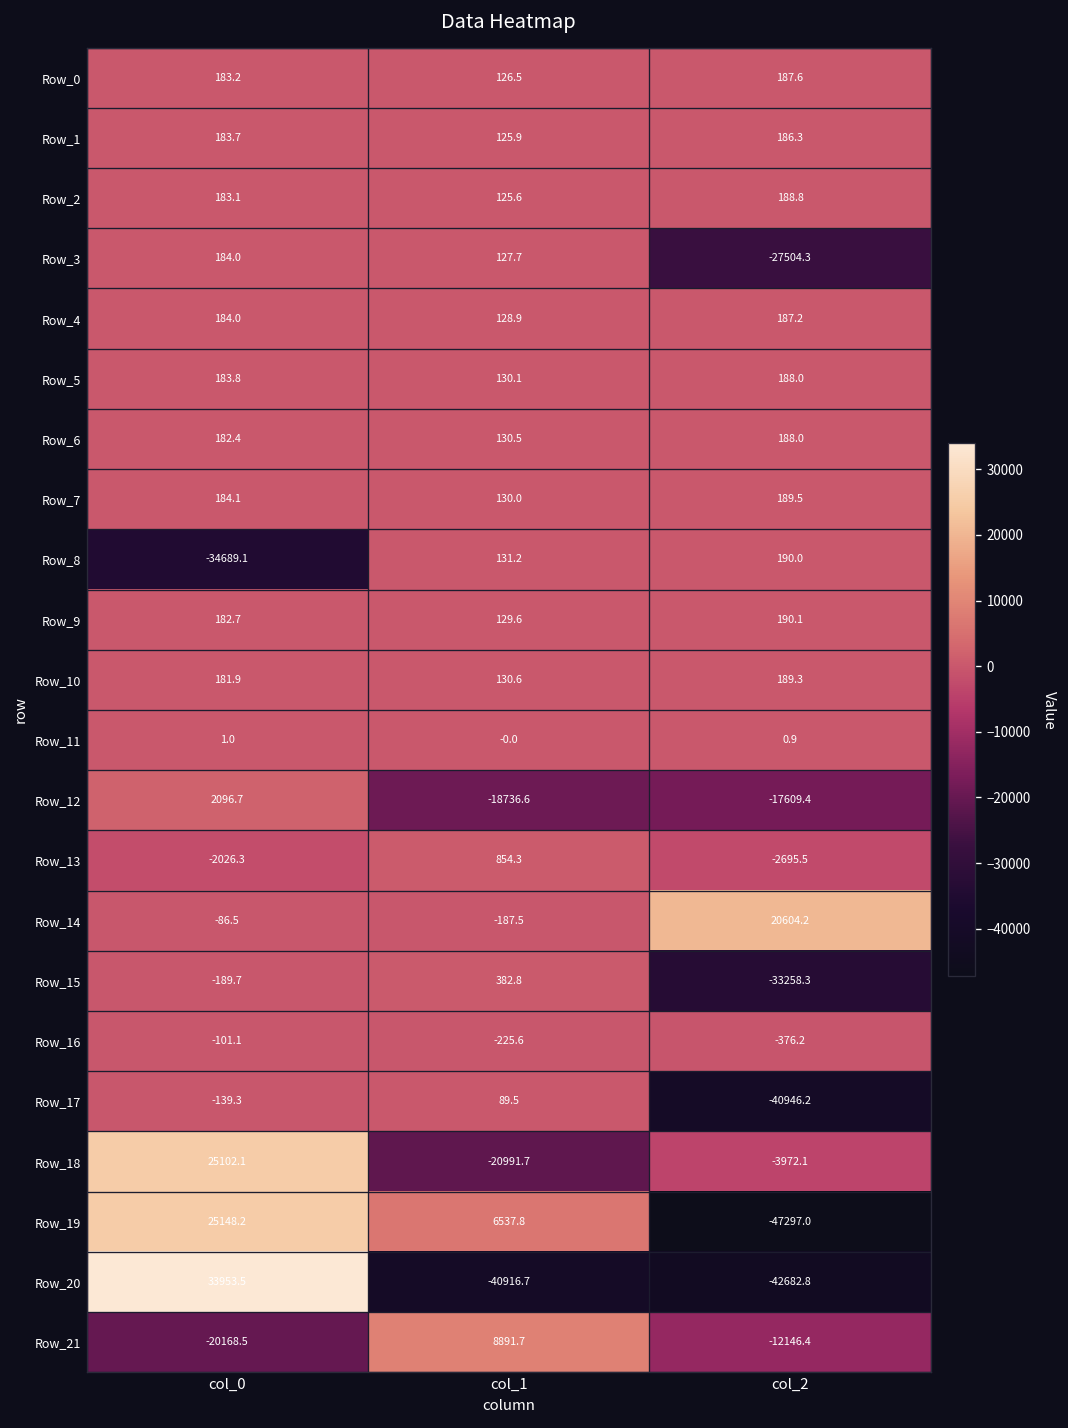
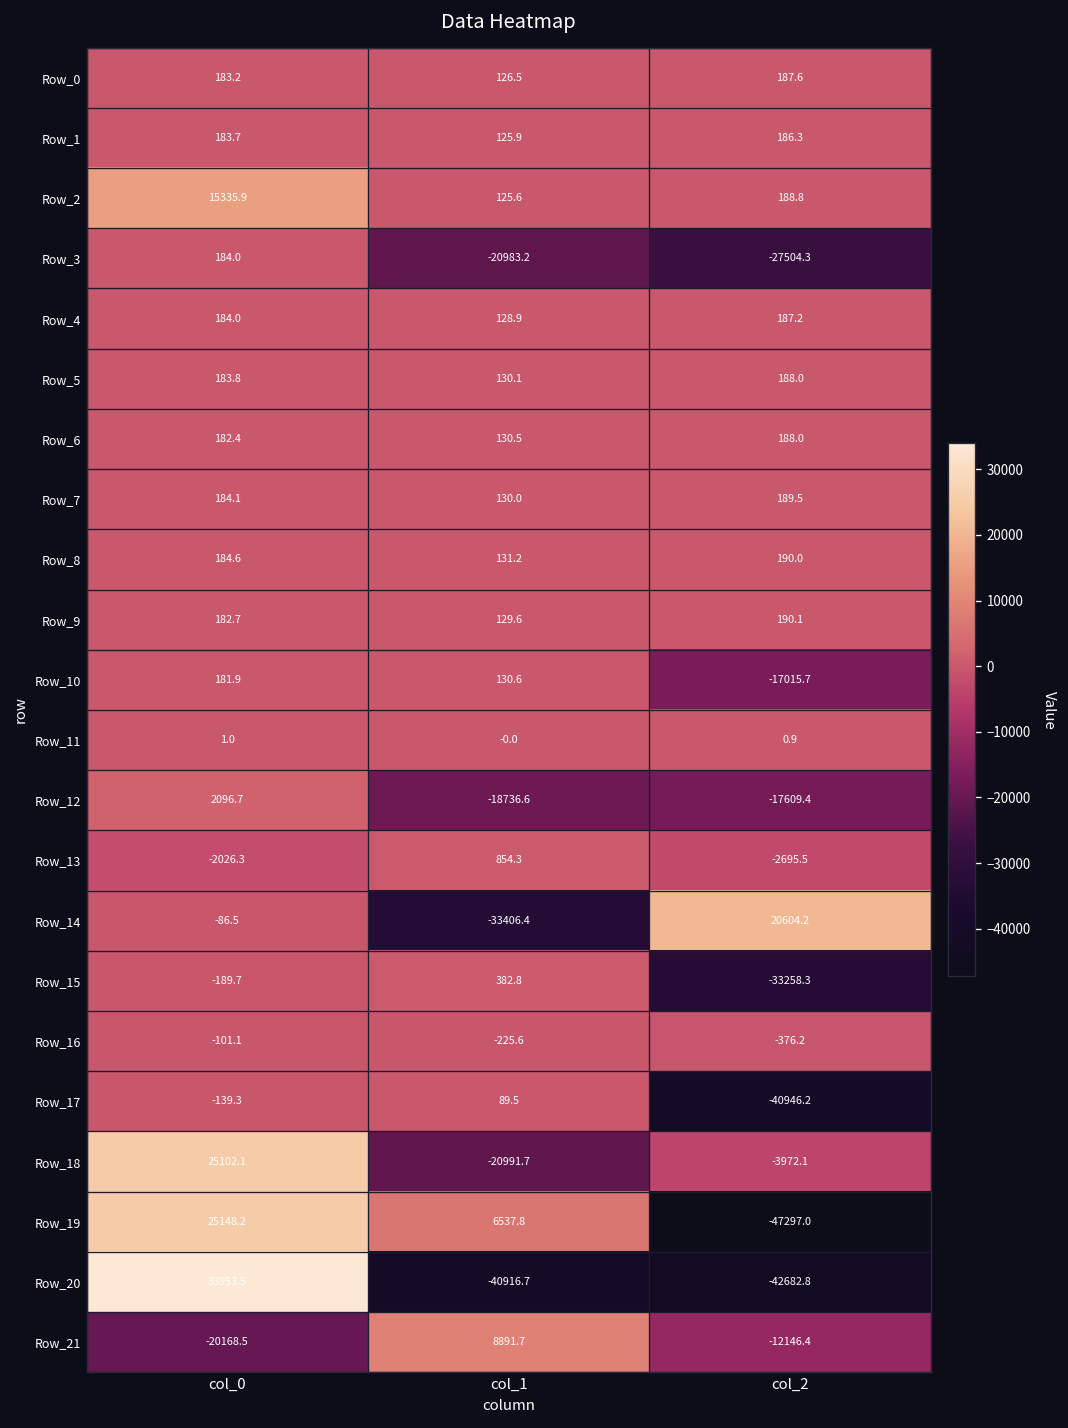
Row_2, col_0: 183.1 -> 15335.9
Row_3, col_1: 127.7 -> -20983.2
Row_8, col_0: -34689.1 -> 184.6
Row_10, col_2: 189.3 -> -17015.7
Row_14, col_1: -187.5 -> -33406.4
